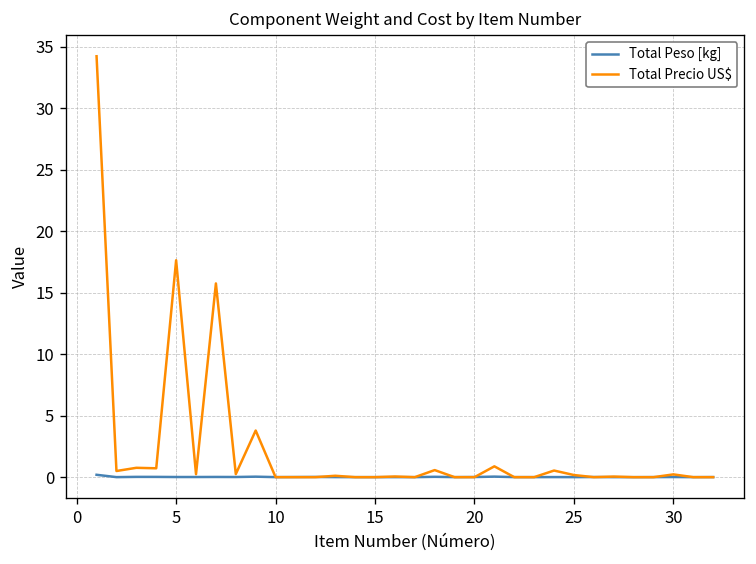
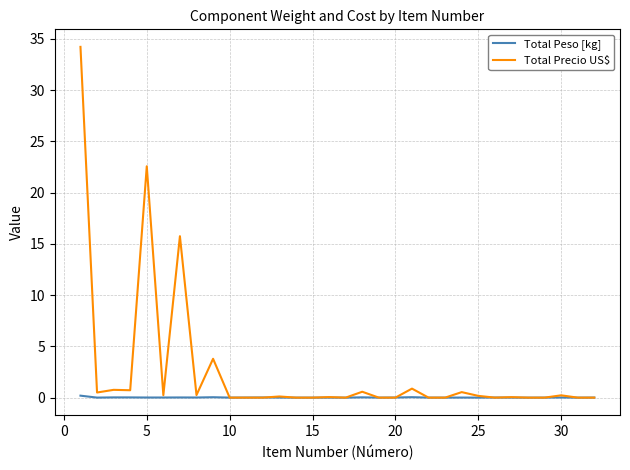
Total Precio US$, 5: 17.6 -> 22.6
